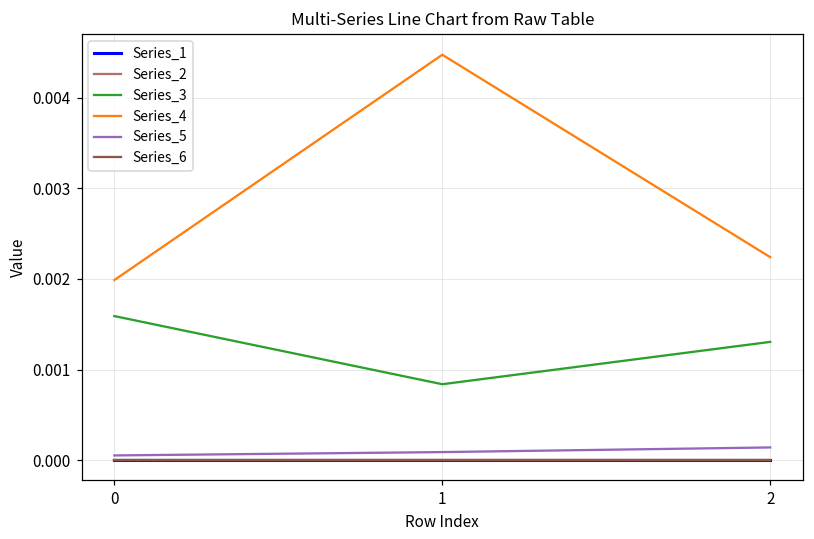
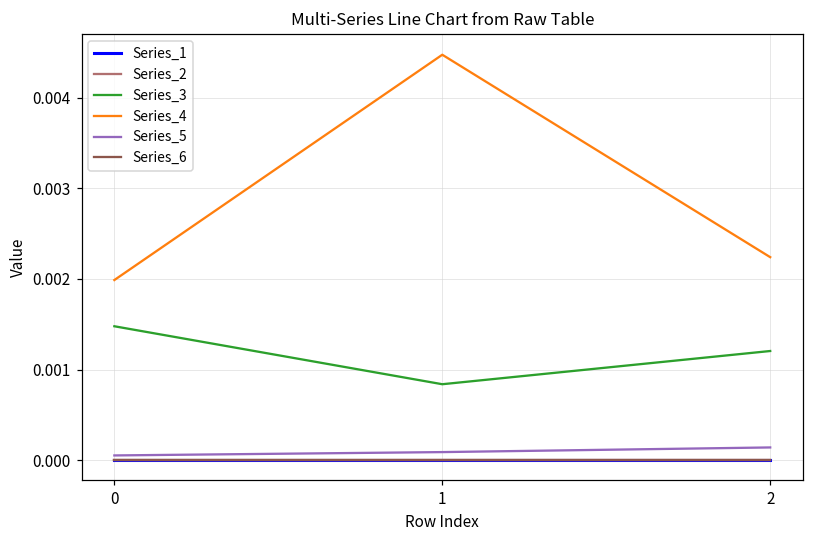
Series_3, 0: 0.0016 -> 0.0015
Series_3, 2: 0.0013 -> 0.0012
